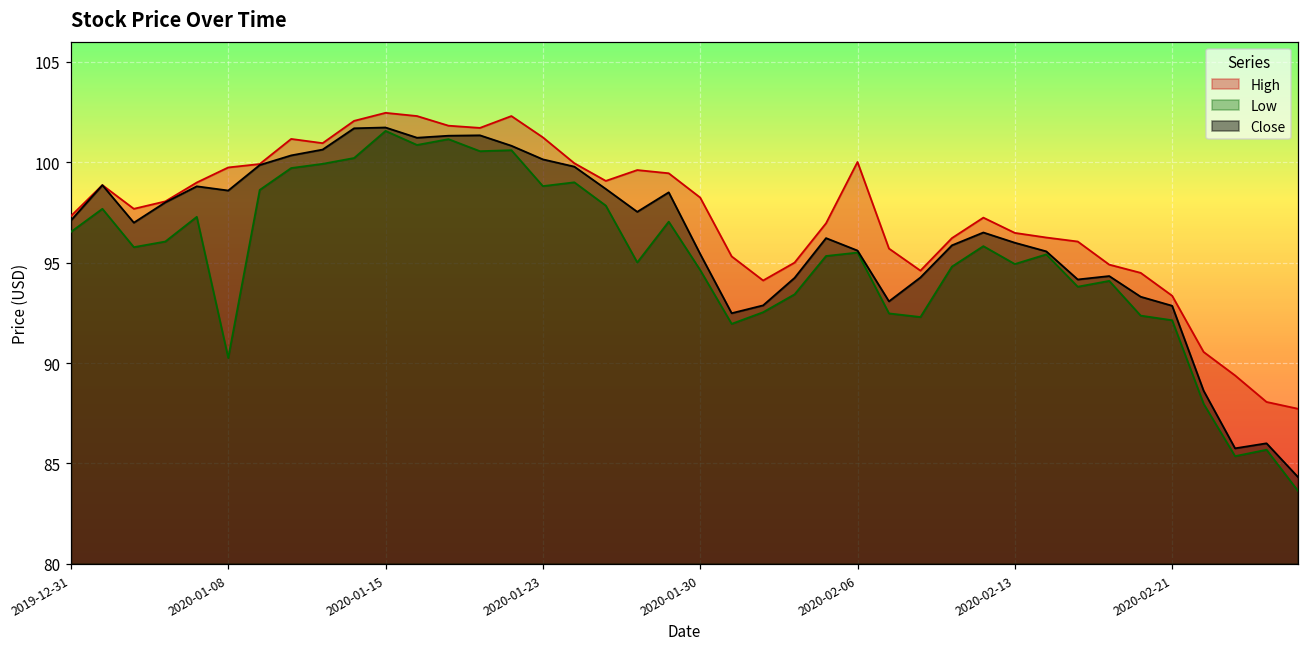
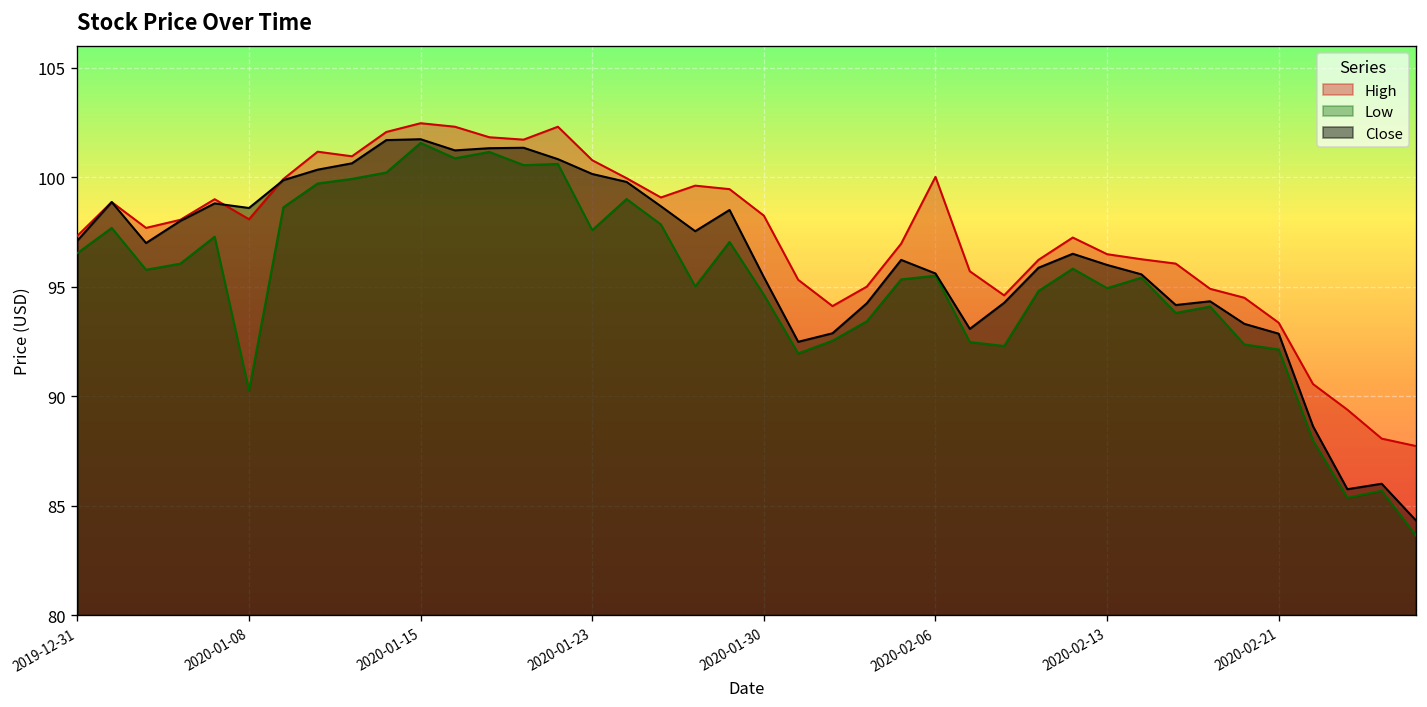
High, 2020-01-08: 99.7 -> 98.1
High, 2020-01-23: 101.2 -> 100.8
Low, 2020-01-23: 98.8 -> 97.6
